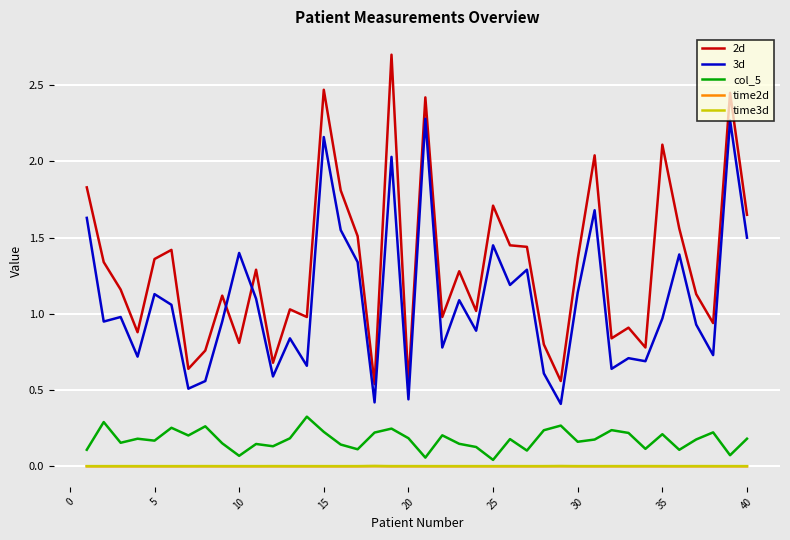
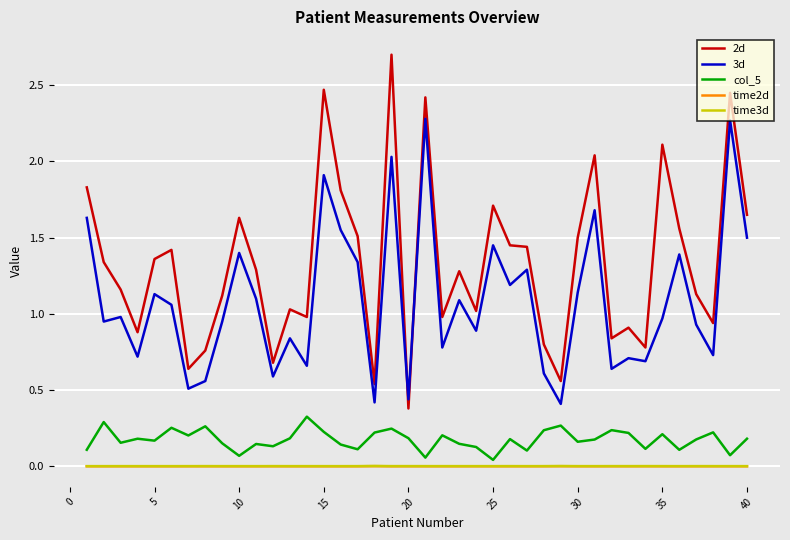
2d, 10: 0.81 -> 1.63
3d, 15: 2.16 -> 1.91
2d, 20: 0.54 -> 0.38
2d, 30: 1.36 -> 1.50
